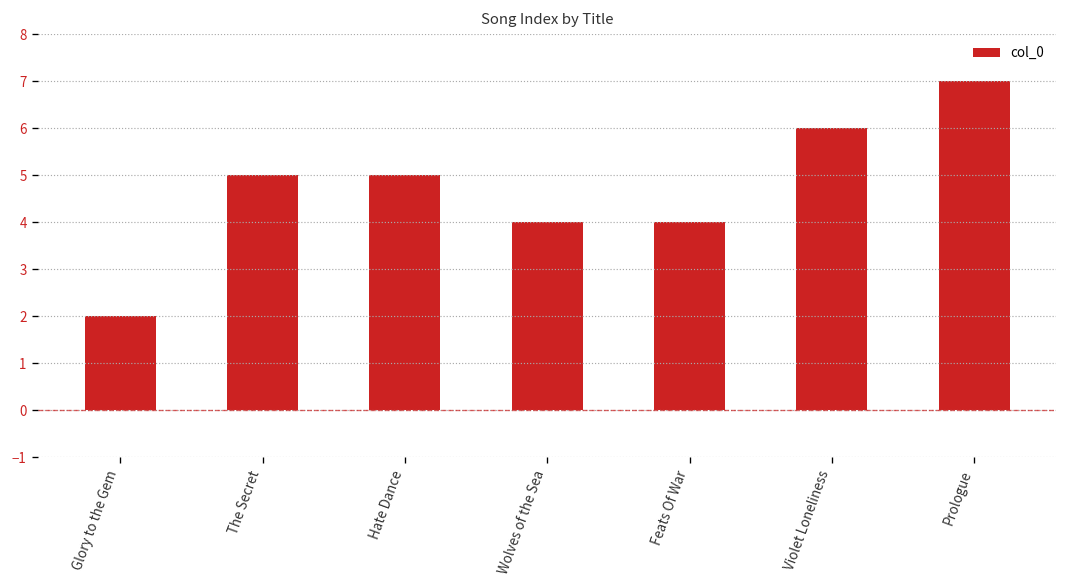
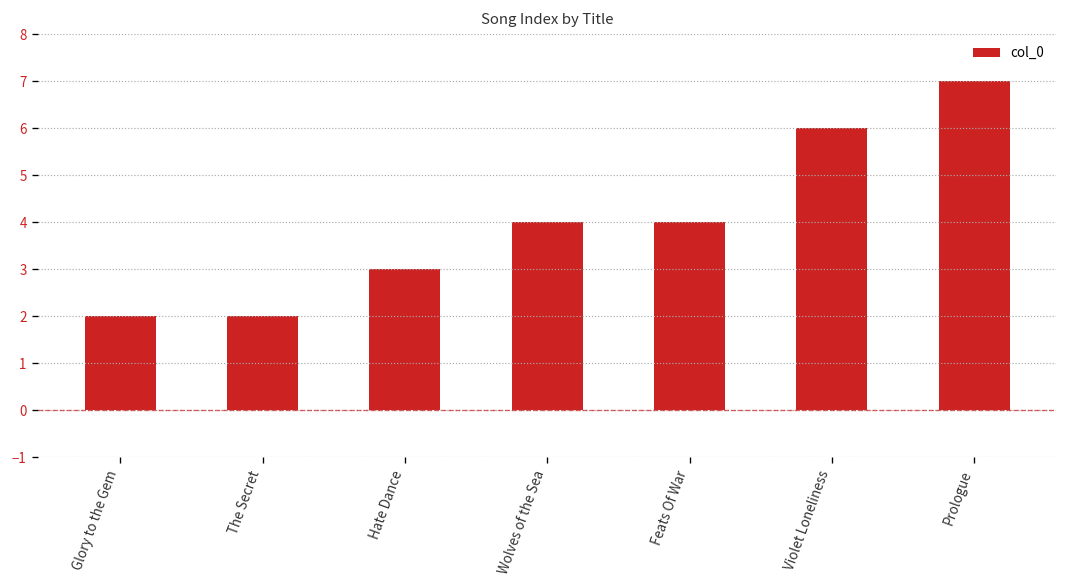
The Secret: 5 -> 2
Hate Dance: 5 -> 3
